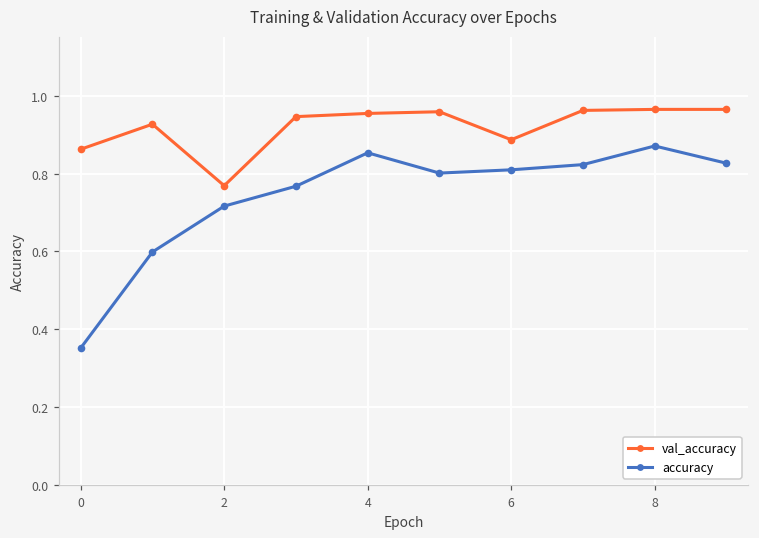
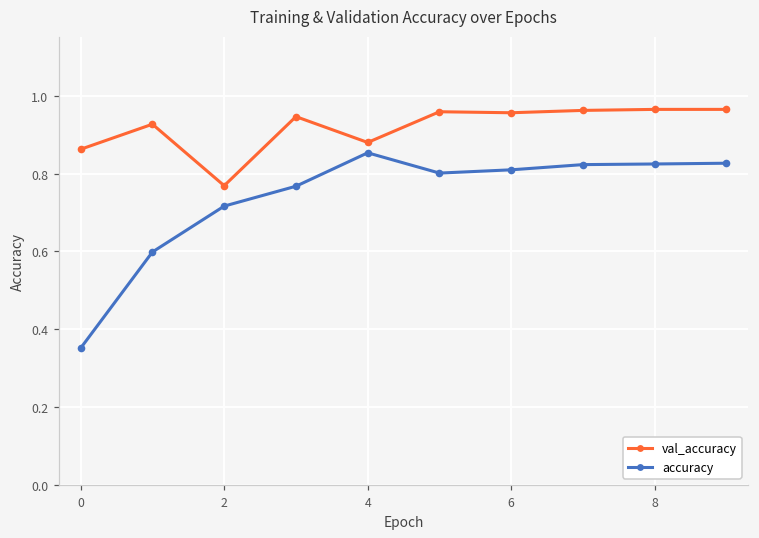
val_accuracy, 4: 0.95 -> 0.88
val_accuracy, 6: 0.89 -> 0.96
accuracy, 8: 0.87 -> 0.82
